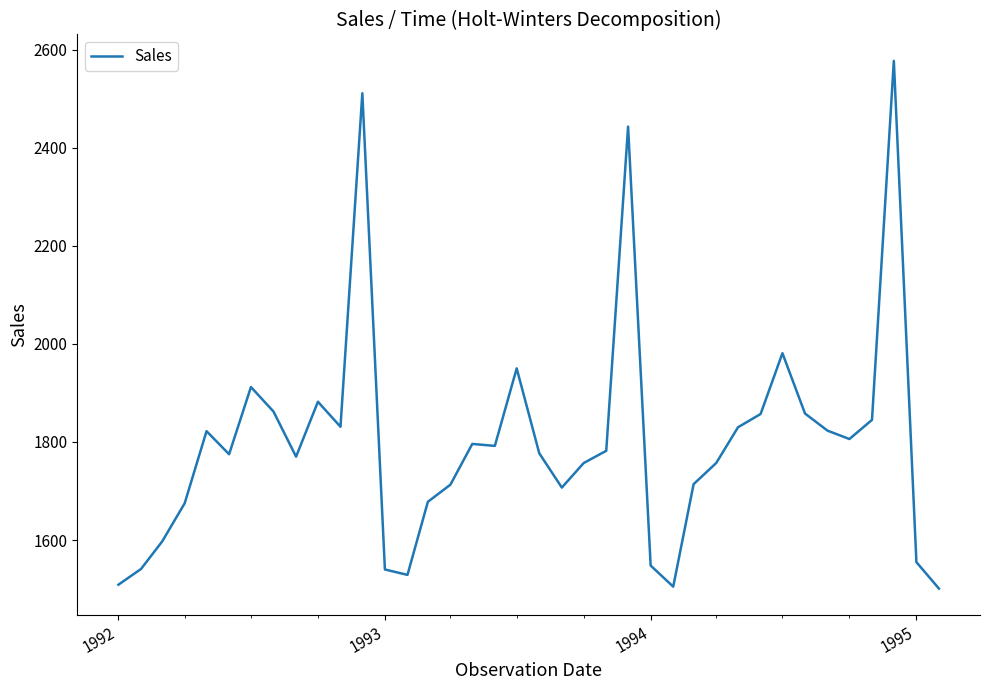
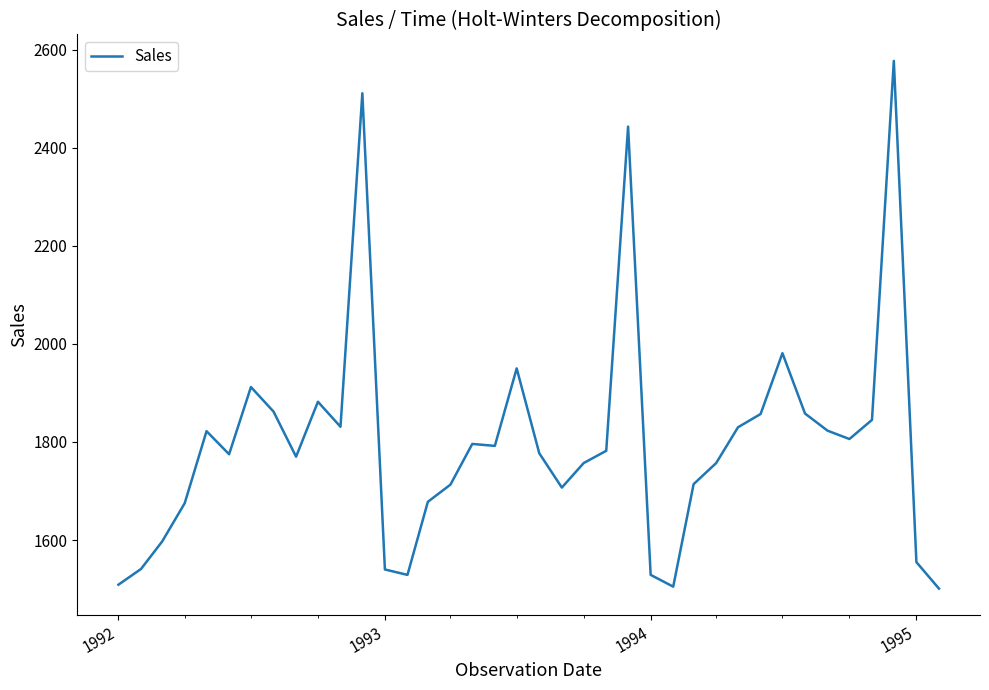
1994: 1550 -> 1530
